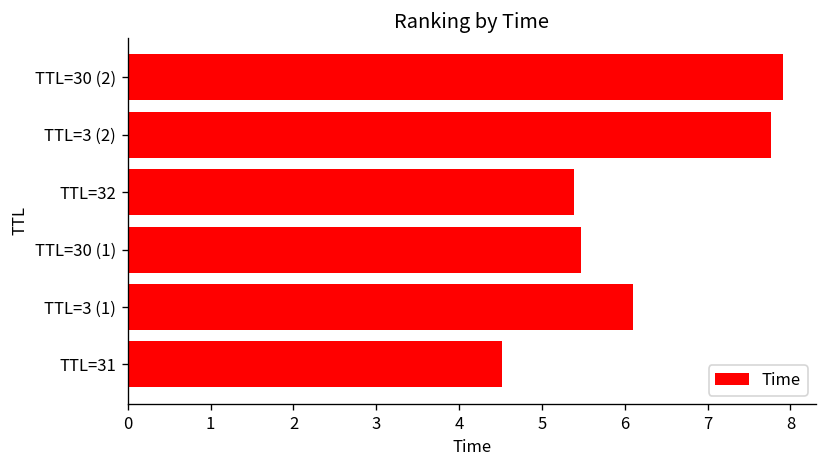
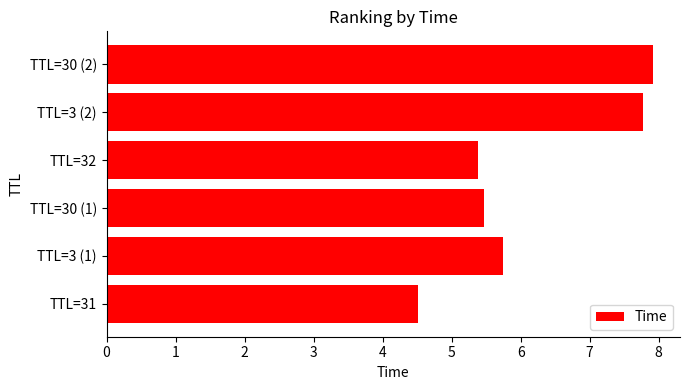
TTL=3 (1): 6.1 -> 5.7
